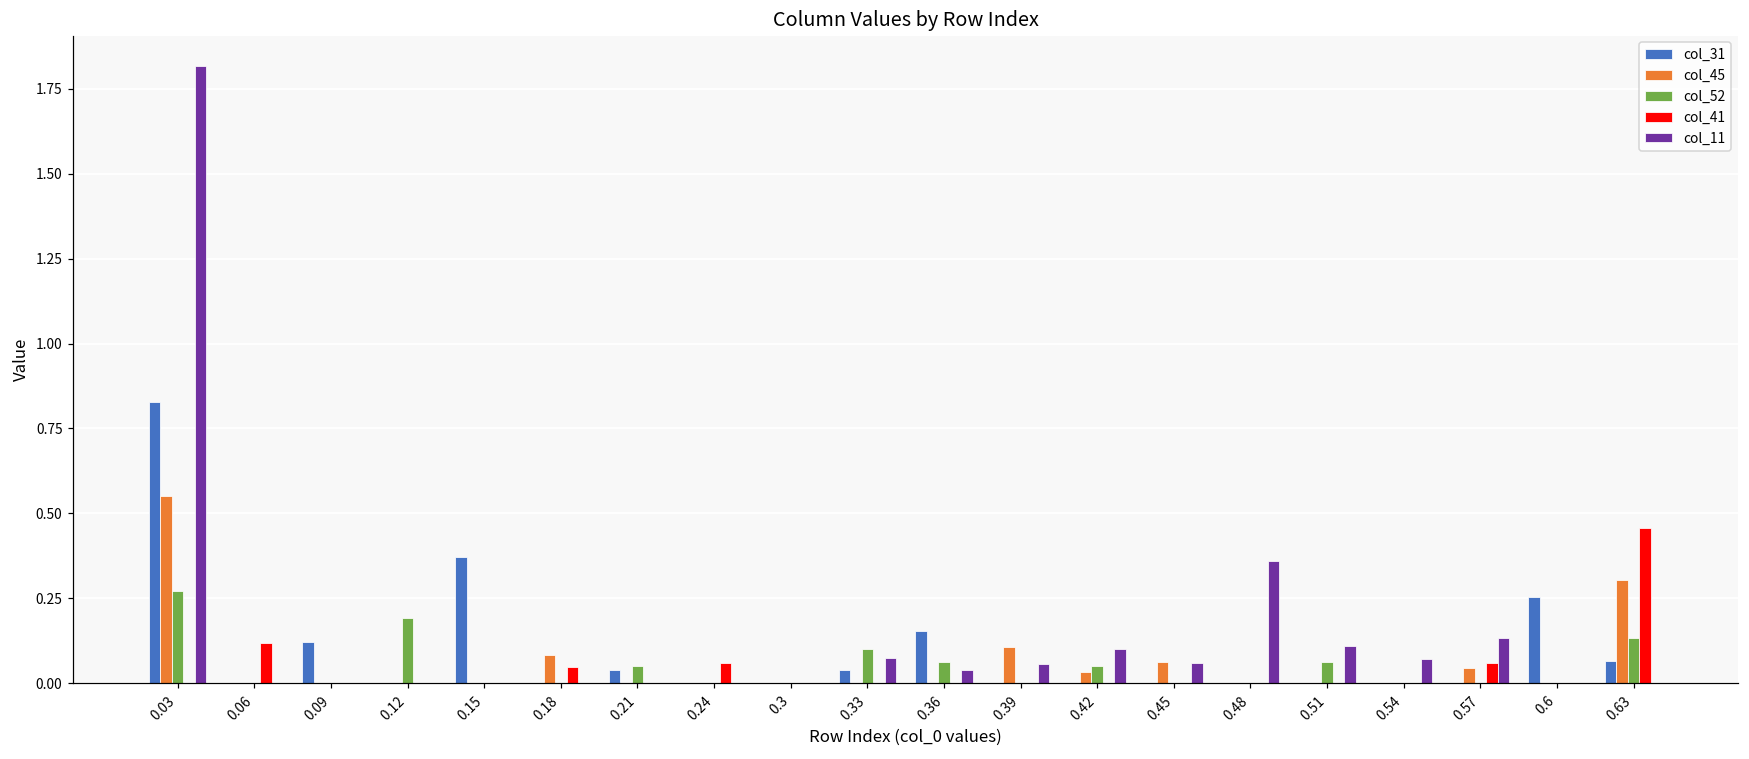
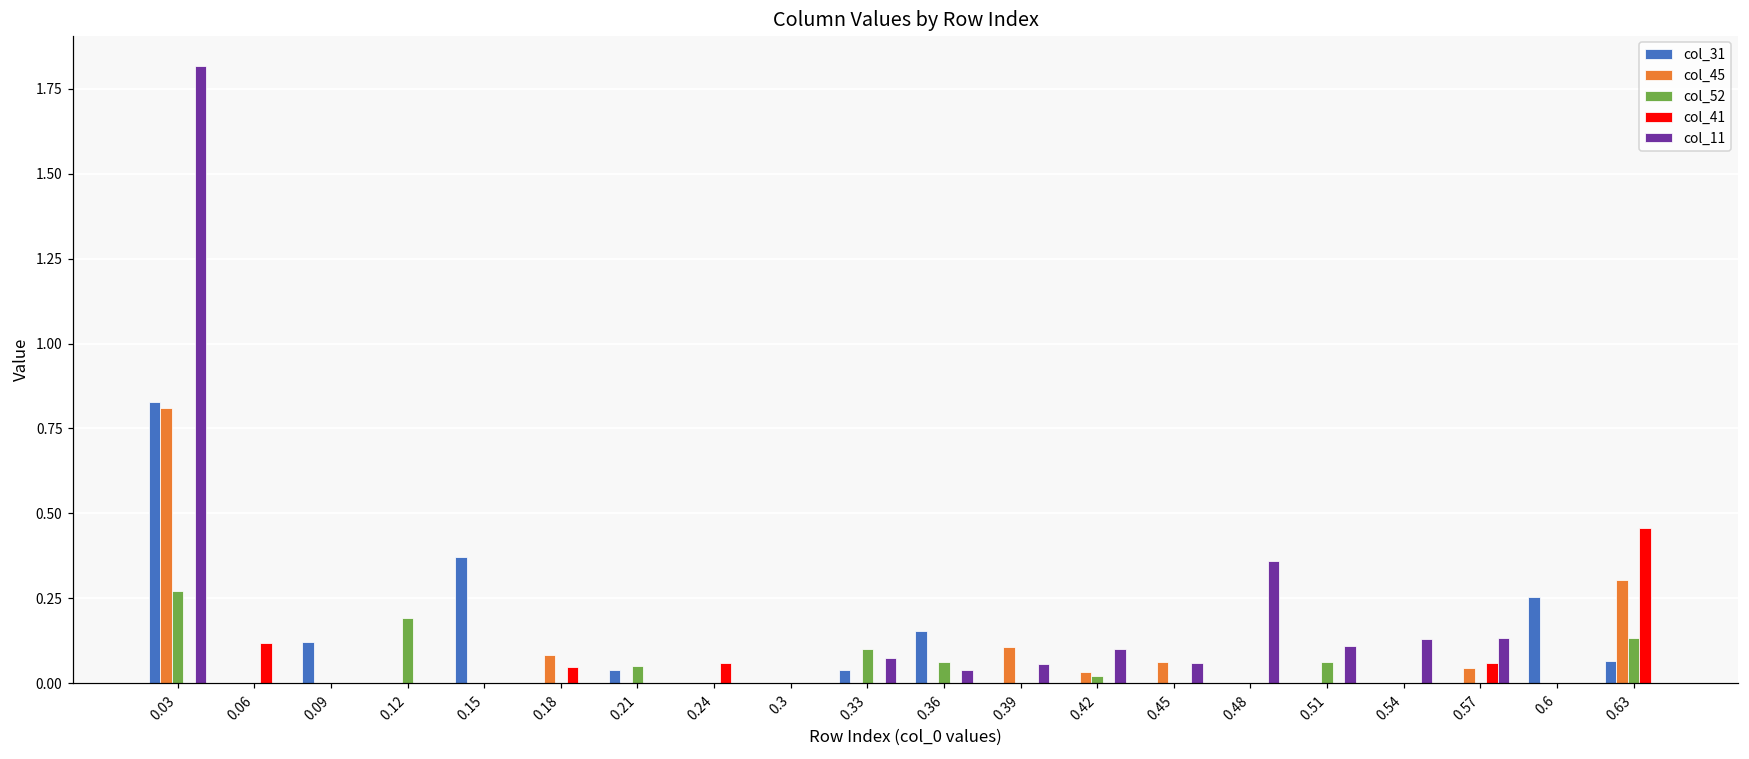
col_45, 0.03: 0.55 -> 0.81
col_52, 0.42: 0.05 -> 0.02
col_11, 0.54: 0.07 -> 0.13
